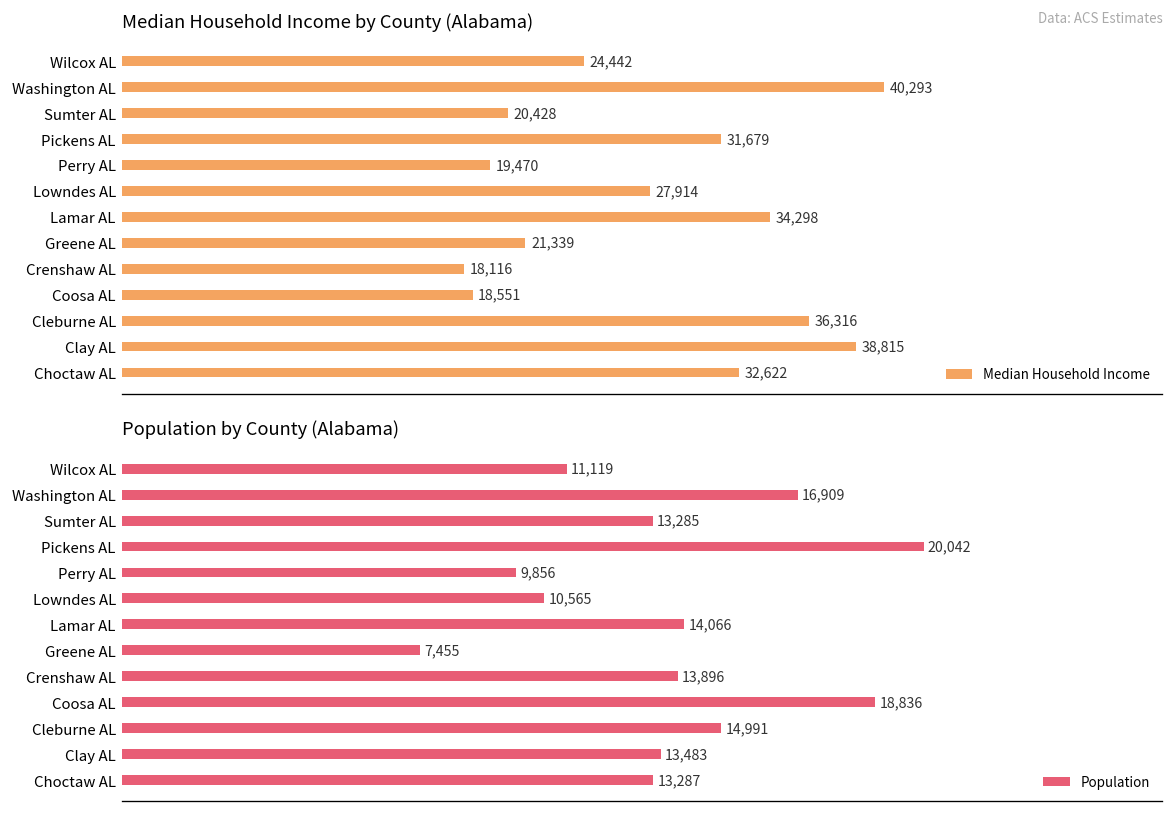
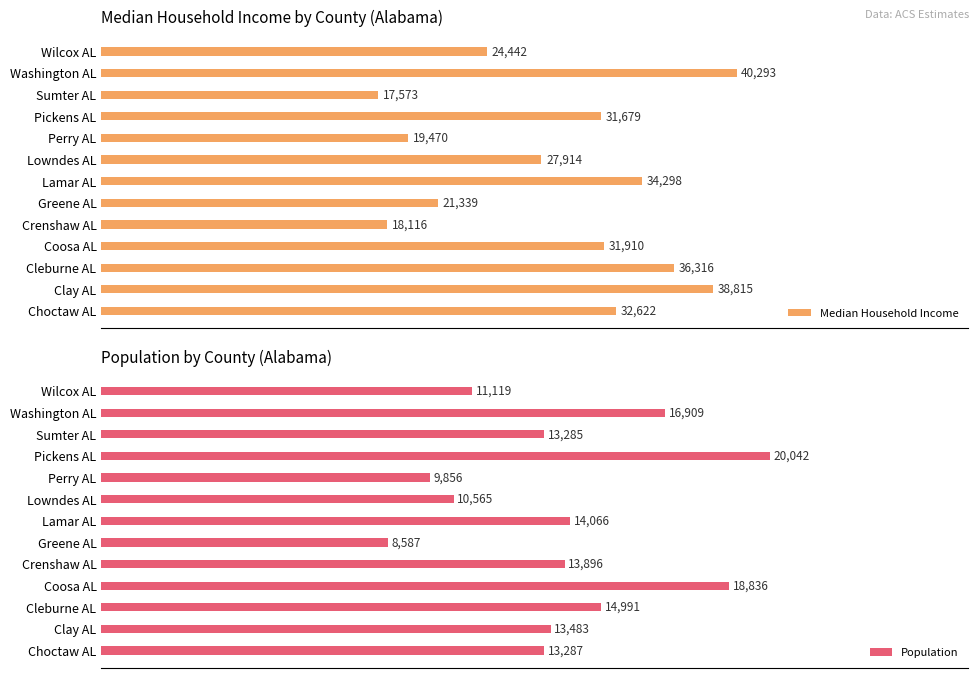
Median Household Income by County (Alabama), Sumter AL: 20,428 -> 17,573
Median Household Income by County (Alabama), Coosa AL: 18,551 -> 31,910
Population by County (Alabama), Greene AL: 7,455 -> 8,587
